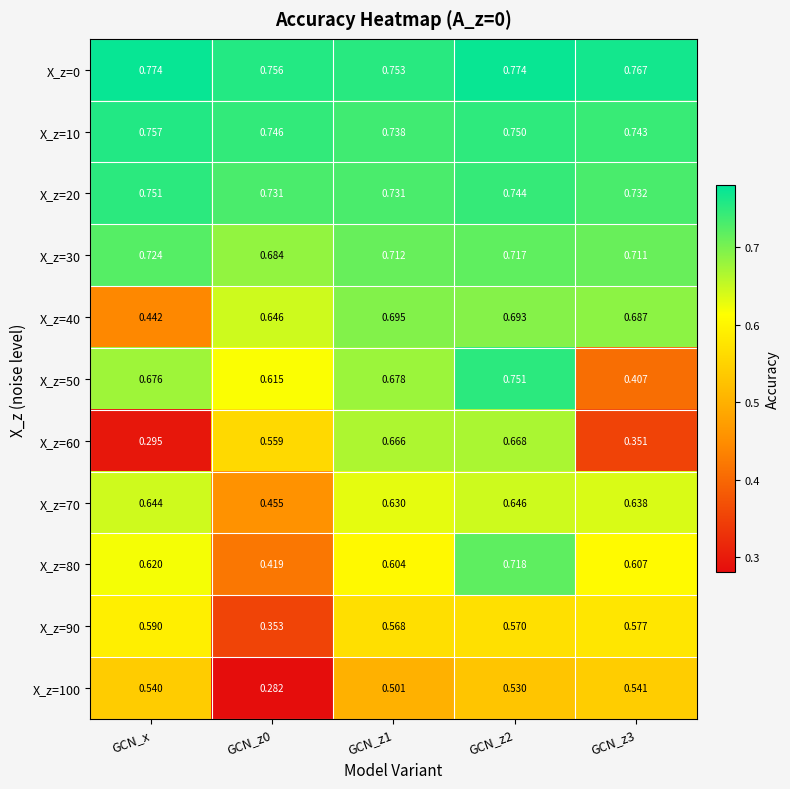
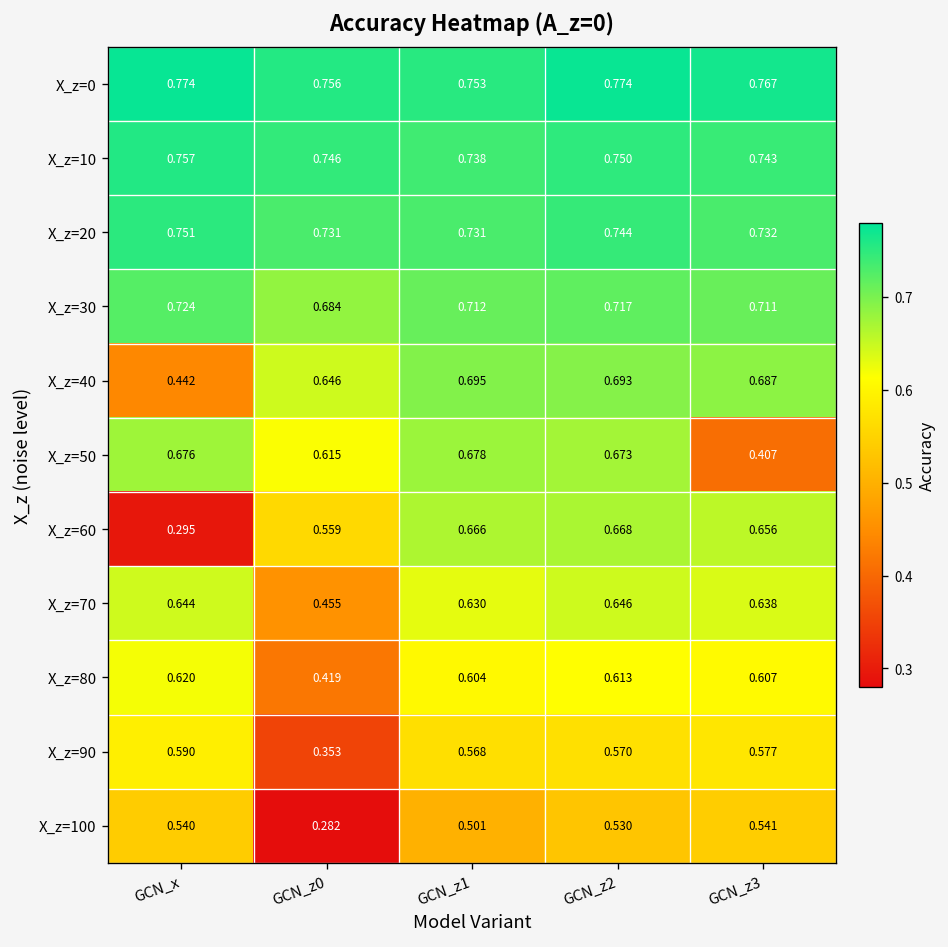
X_z=50, GCN_z2: 0.751 -> 0.673
X_z=60, GCN_z3: 0.351 -> 0.656
X_z=80, GCN_z2: 0.718 -> 0.613
